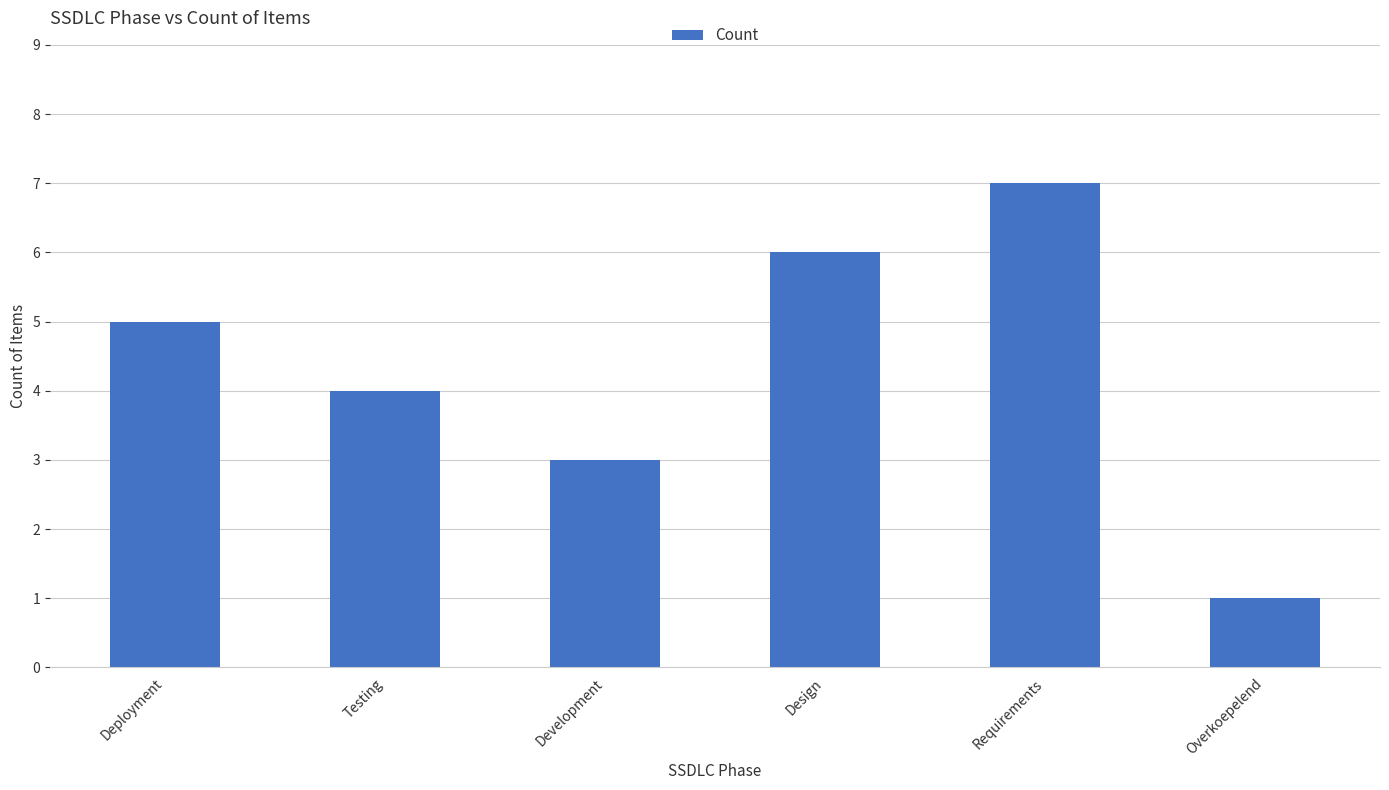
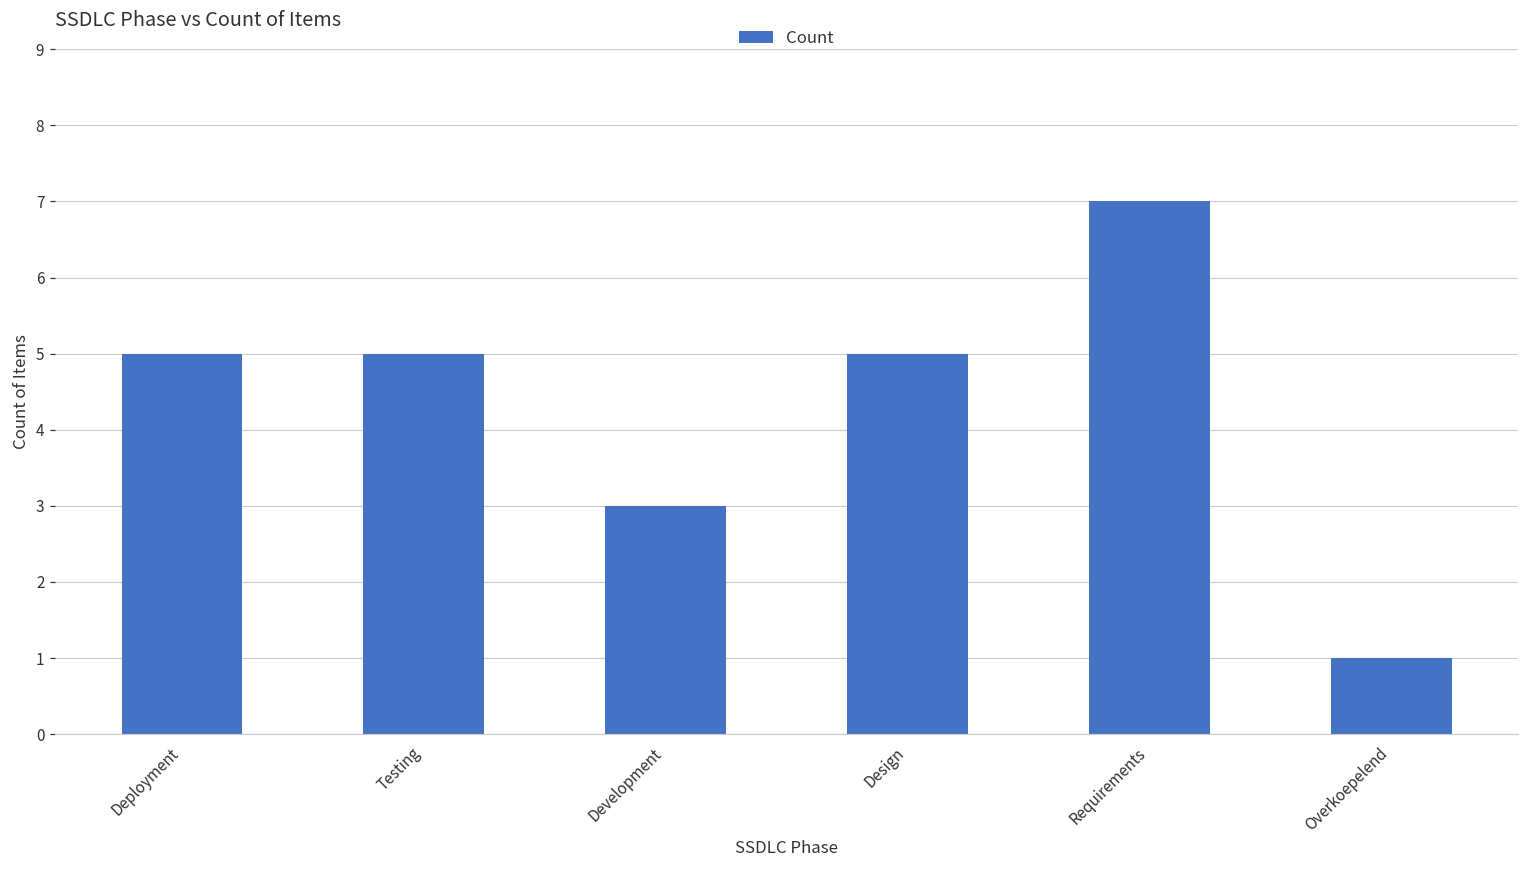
Testing: 4 -> 5
Design: 6 -> 5
